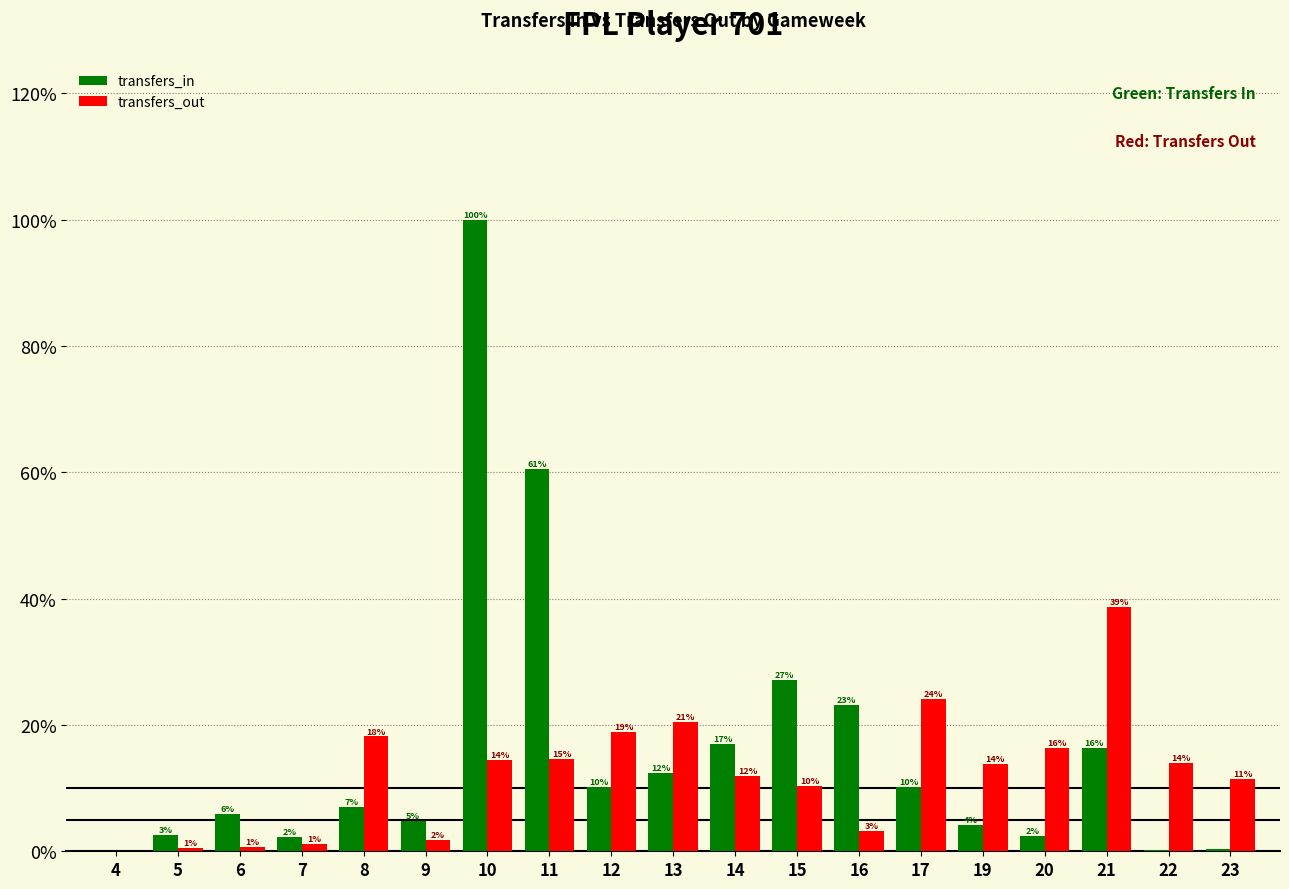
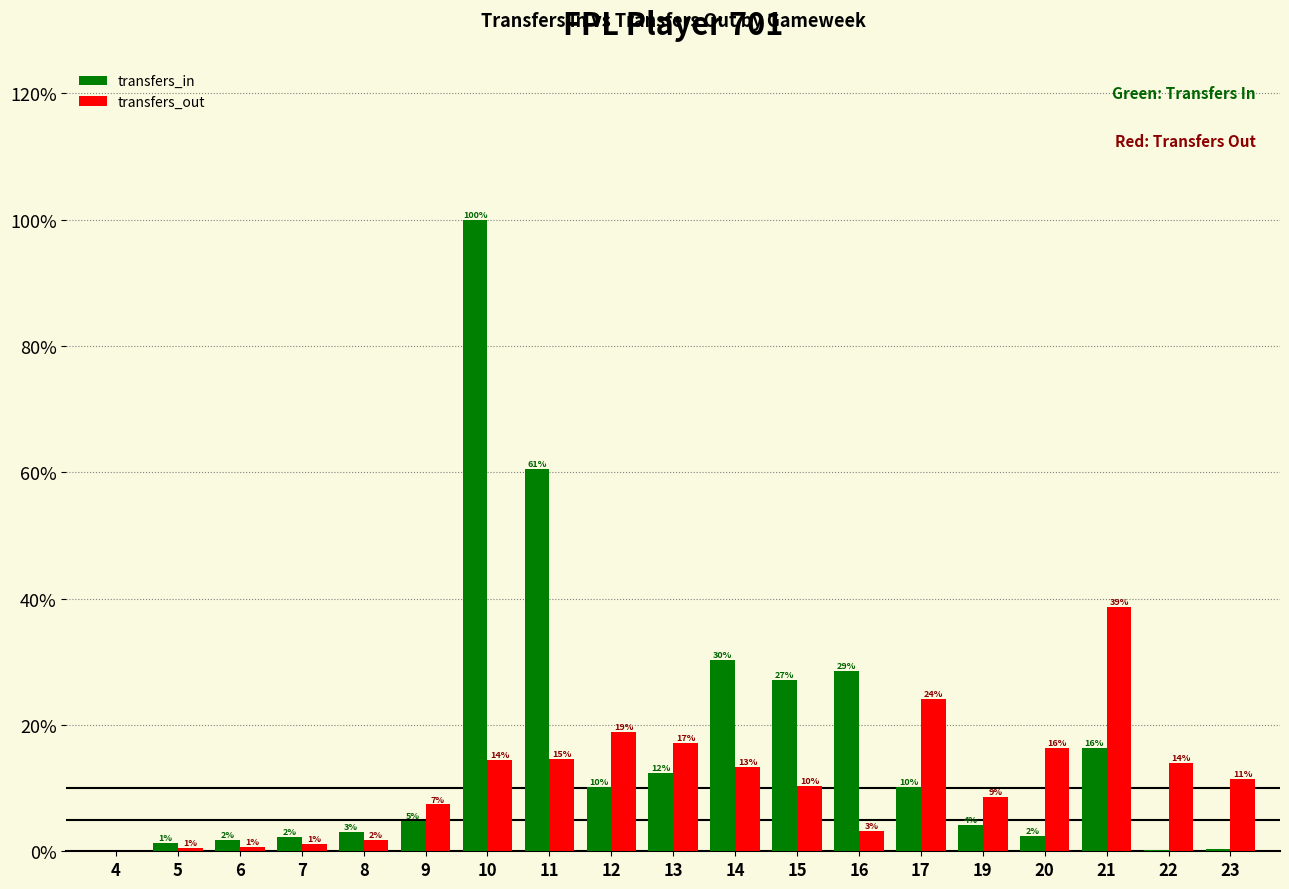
transfers_in, 5: 3% -> 1%
transfers_in, 6: 6% -> 2%
transfers_in, 8: 7% -> 3%
transfers_out, 8: 18% -> 2%
transfers_out, 9: 2% -> 7%
transfers_out, 13: 21% -> 17%
transfers_in, 14: 17% -> 30%
transfers_out, 14: 12% -> 13%
transfers_in, 16: 23% -> 29%
transfers_out, 19: 14% -> 9%
